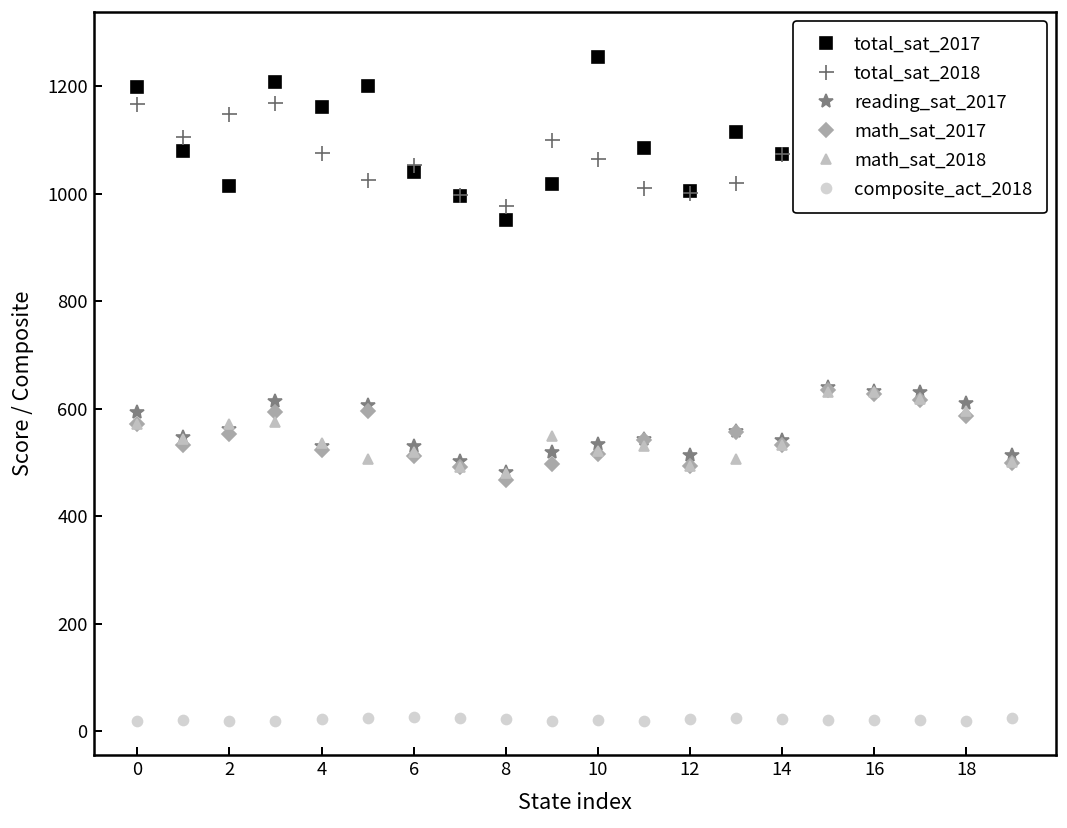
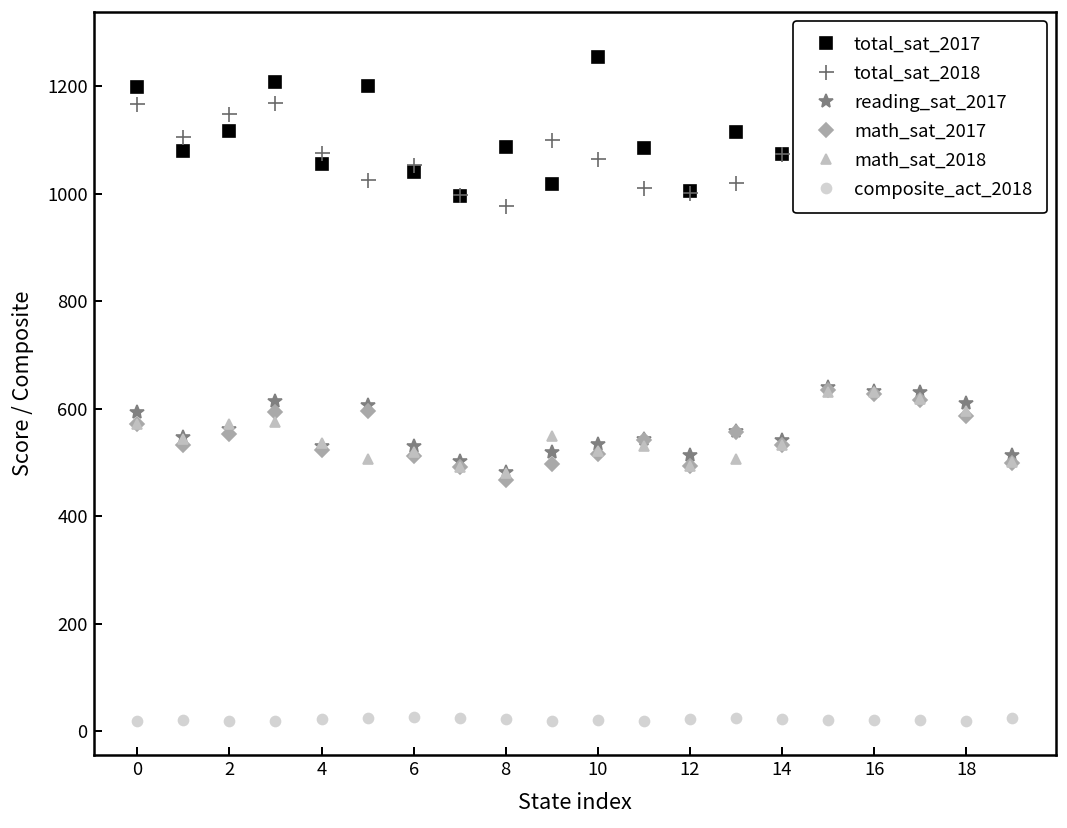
total_sat_2017, 2: 1010 -> 1120
total_sat_2017, 4: 1160 -> 1060
total_sat_2017, 8: 950 -> 1090
